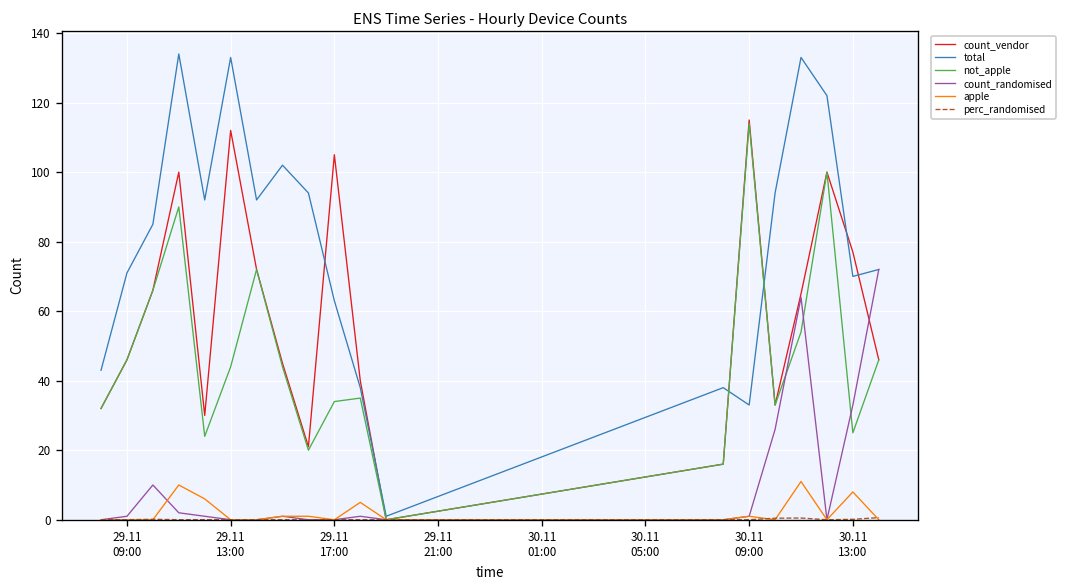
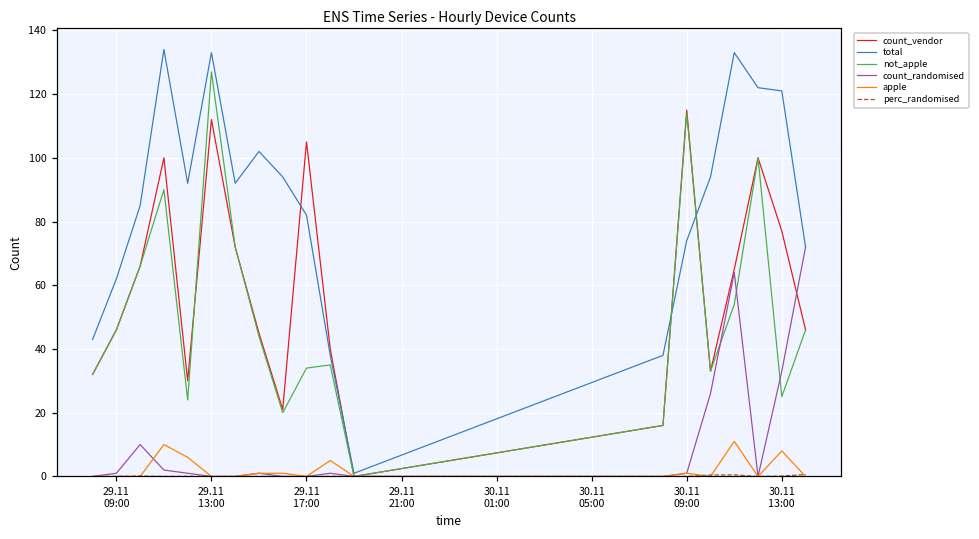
total, 29.11 09:00: 71 -> 62
not_apple, 29.11 13:00: 44 -> 127
total, 29.11 17:00: 63 -> 82
total, 30.11 09:00: 33 -> 74
total, 30.11 13:00: 70 -> 121
